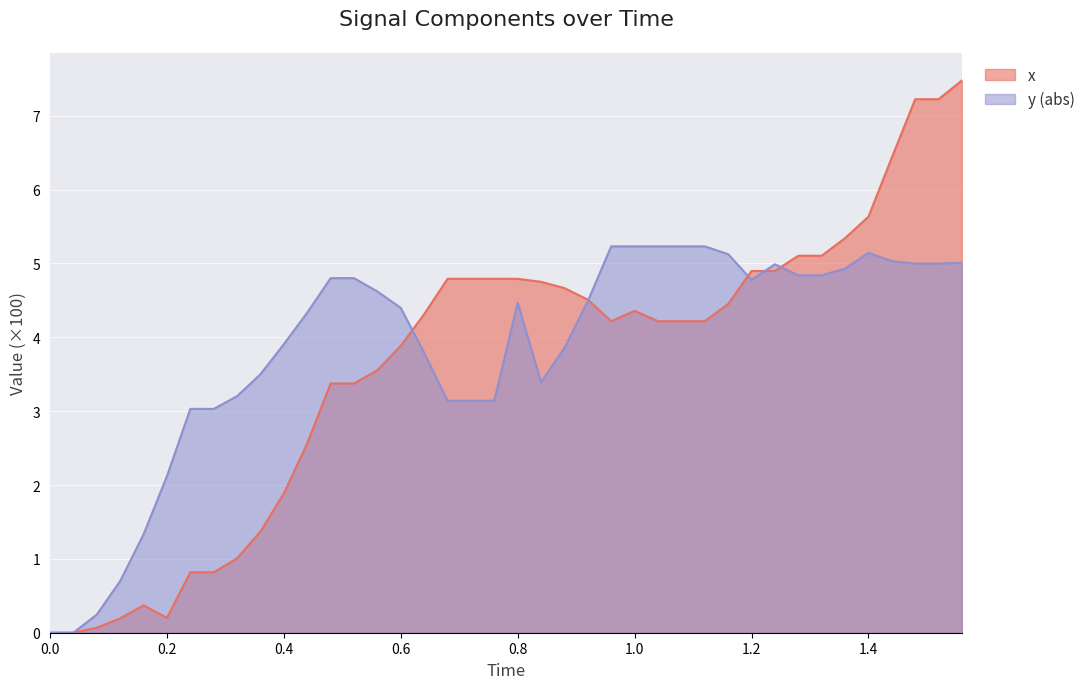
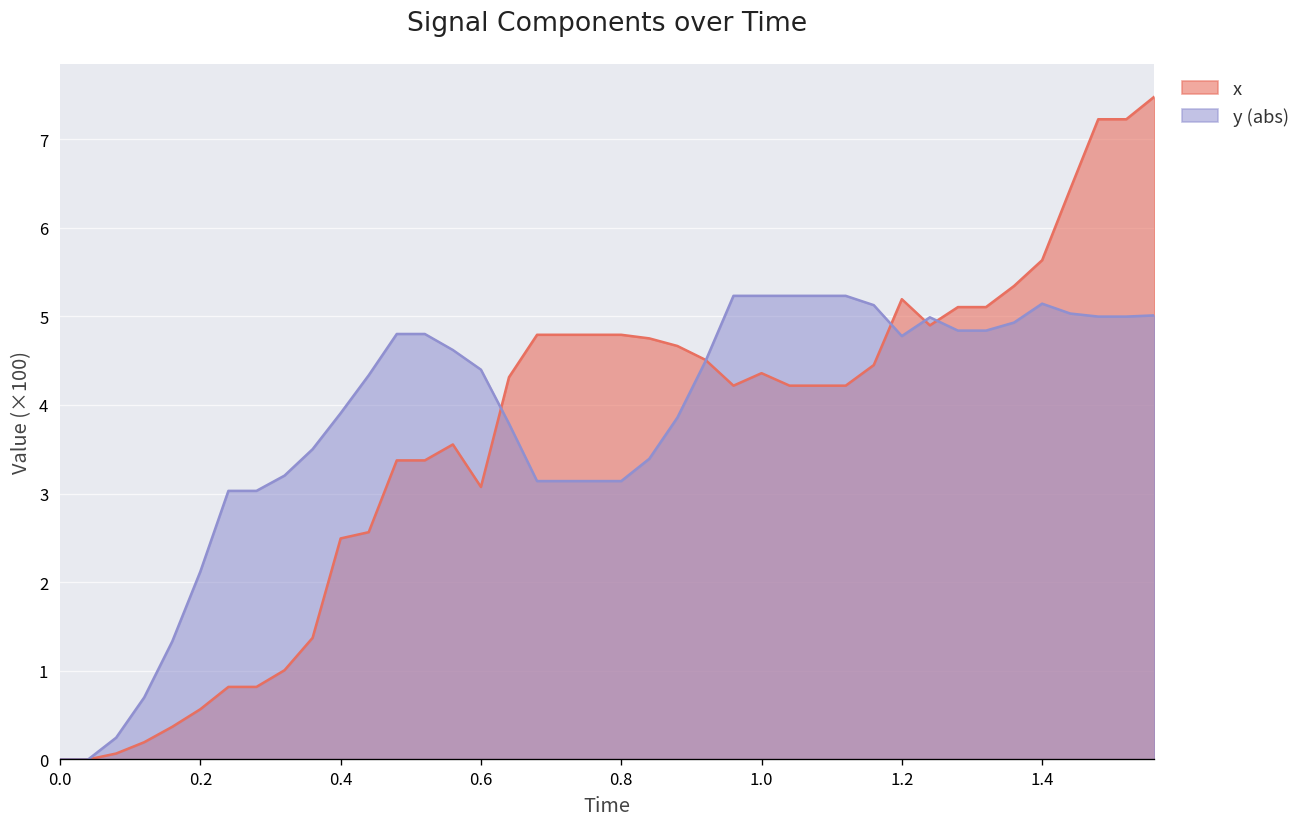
x, 0.2: 0.2 -> 0.6
x, 0.4: 1.9 -> 2.5
x, 0.6: 3.9 -> 3.1
y (abs), 0.8: 4.5 -> 3.1
x, 1.2: 4.9 -> 5.2
